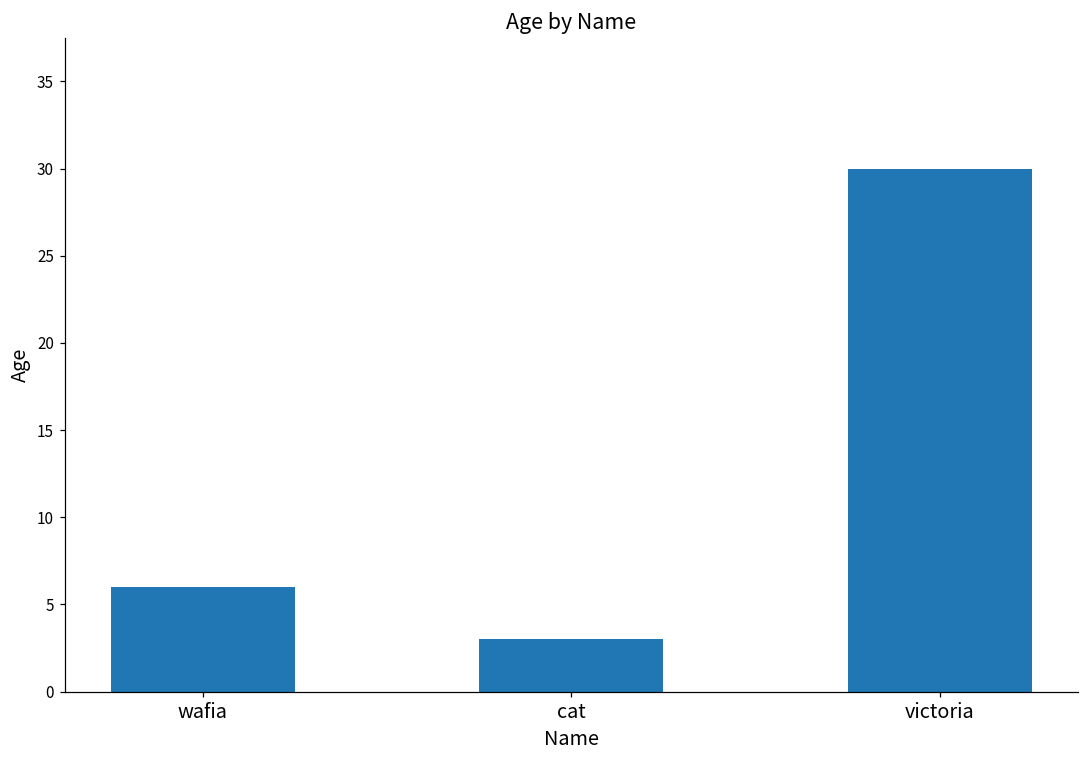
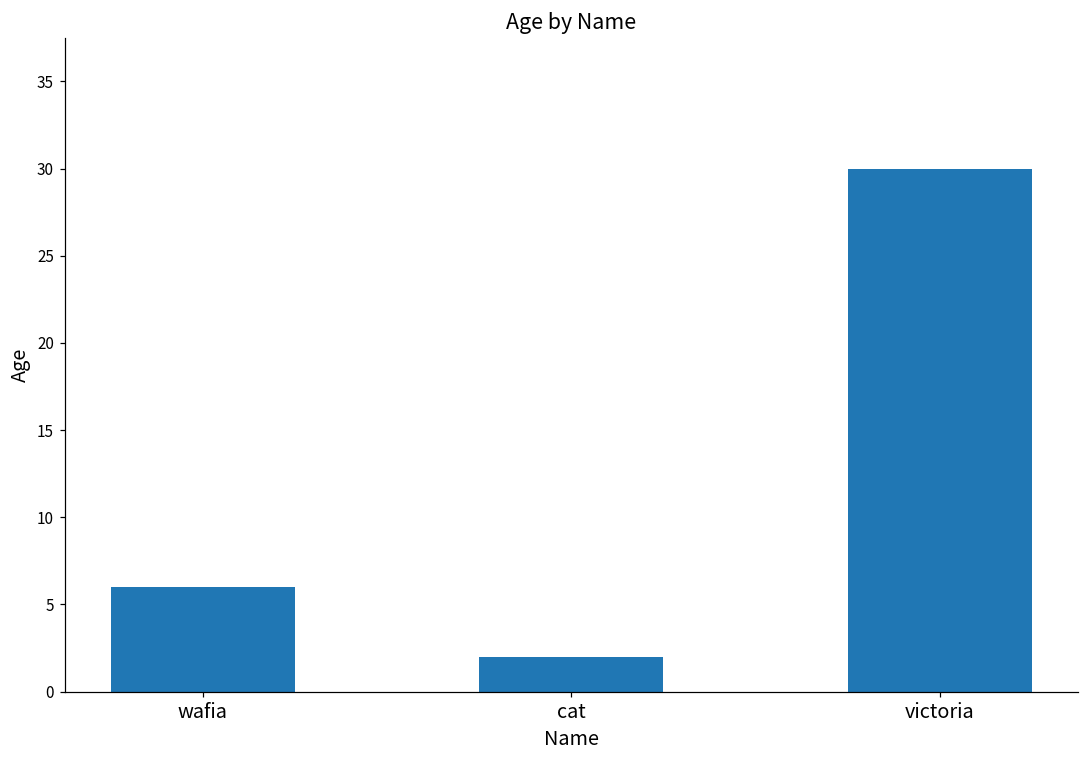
cat: 3 -> 2
